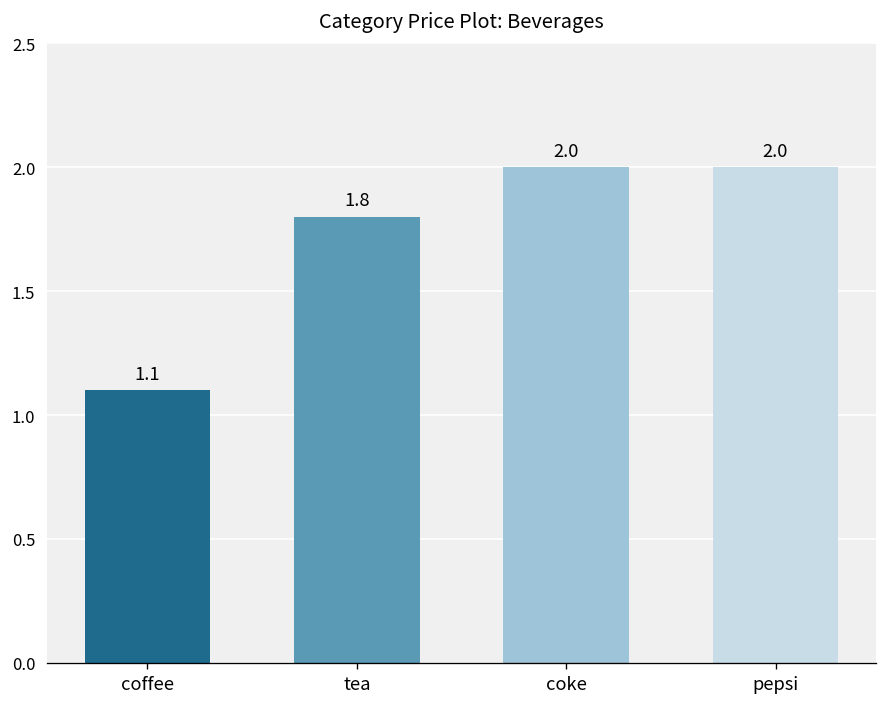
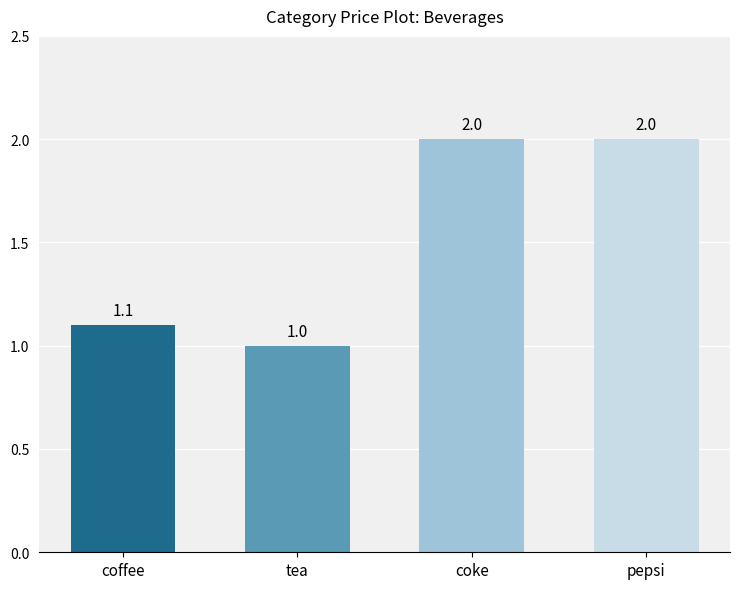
tea: 1.8 -> 1.0
